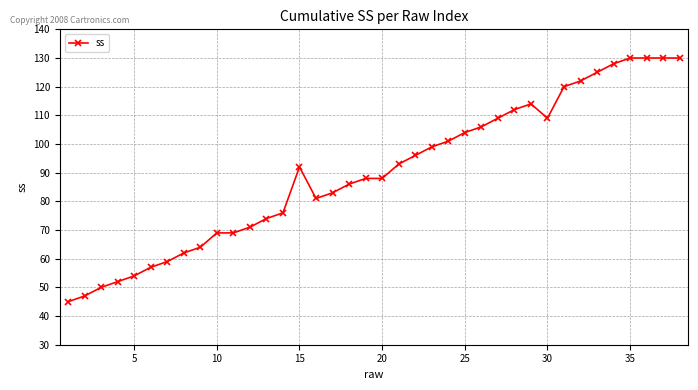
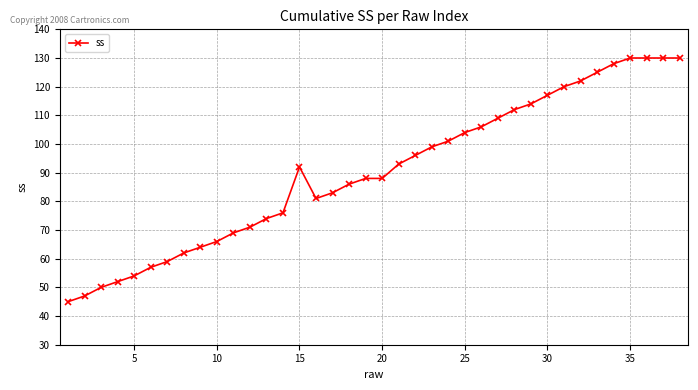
10: 69 -> 66
30: 109 -> 117
